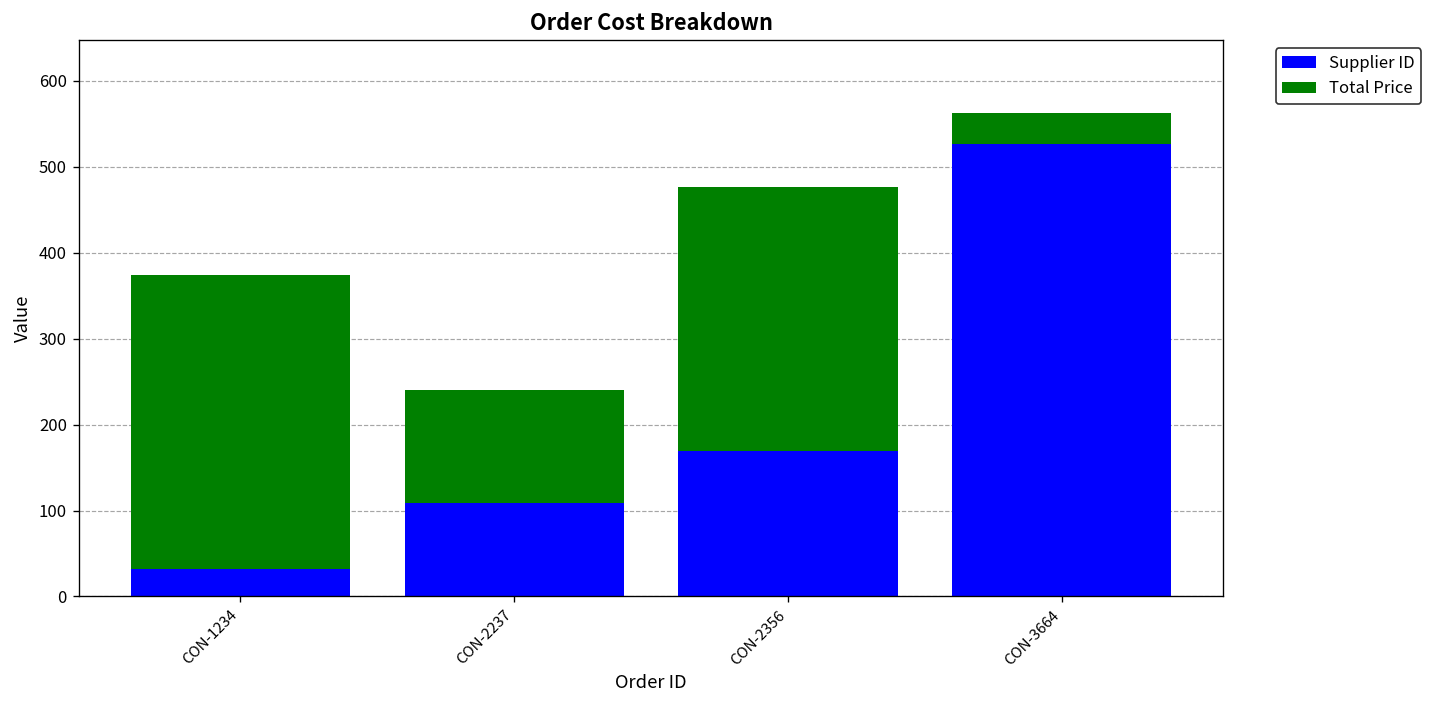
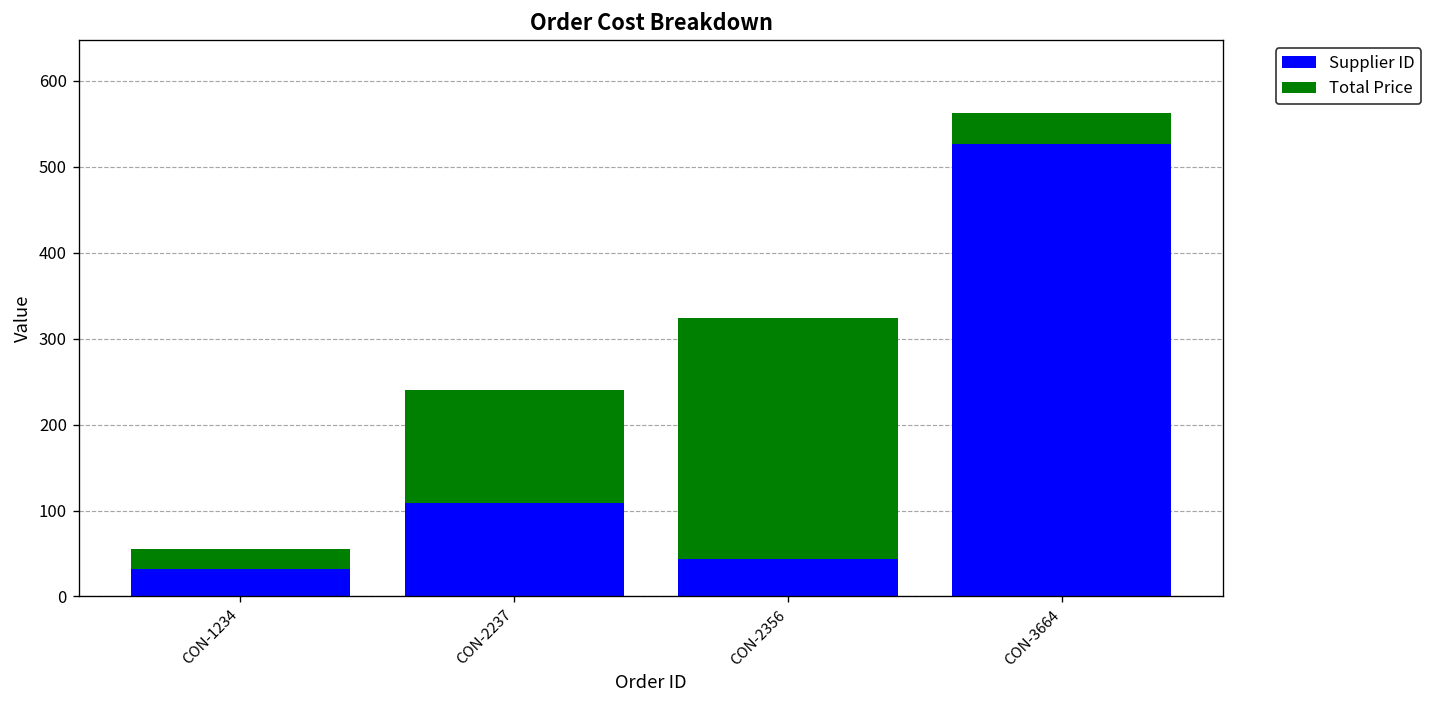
Total Price, CON-1234: 340 -> 20
Supplier ID, CON-2356: 170 -> 40
Total Price, CON-2356: 310 -> 280
